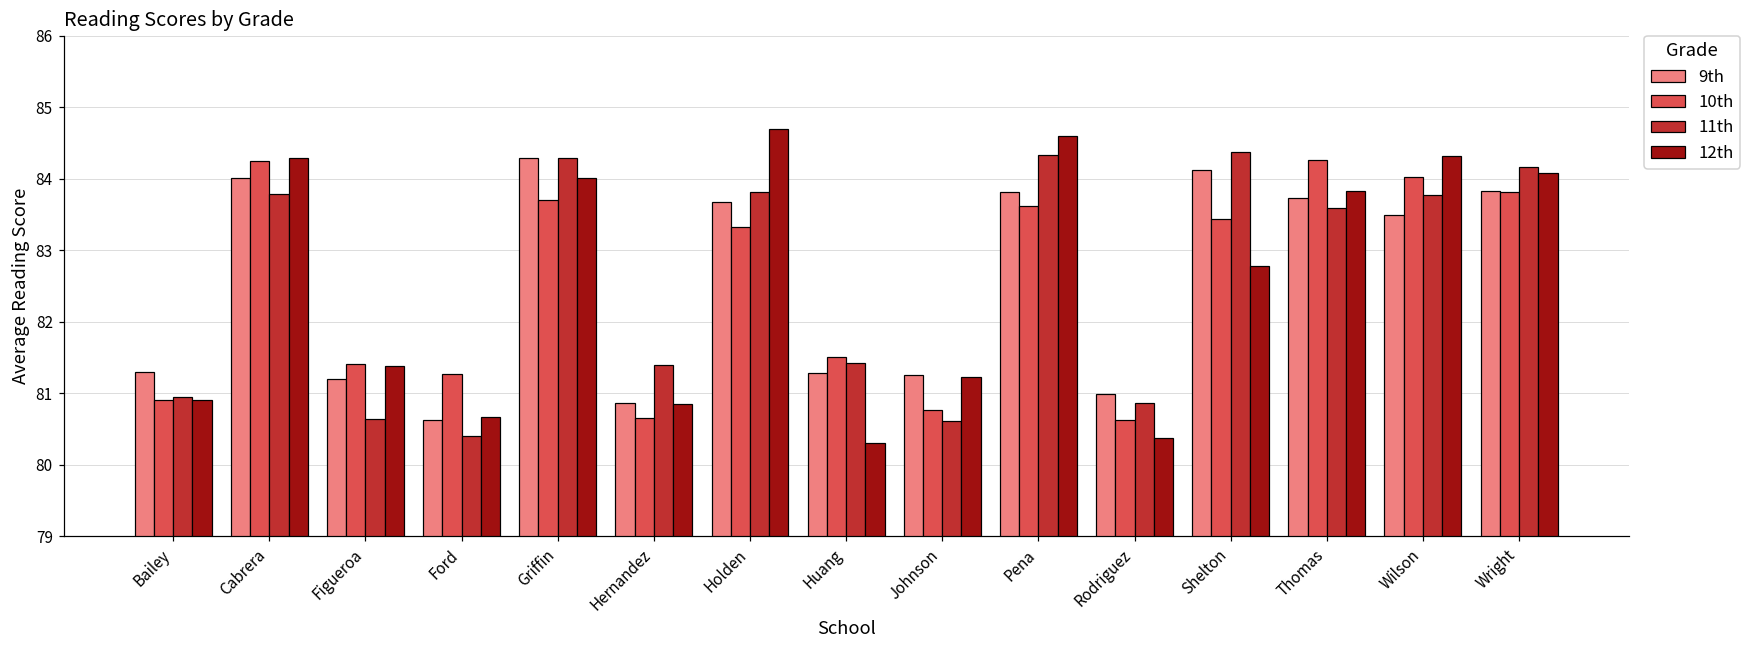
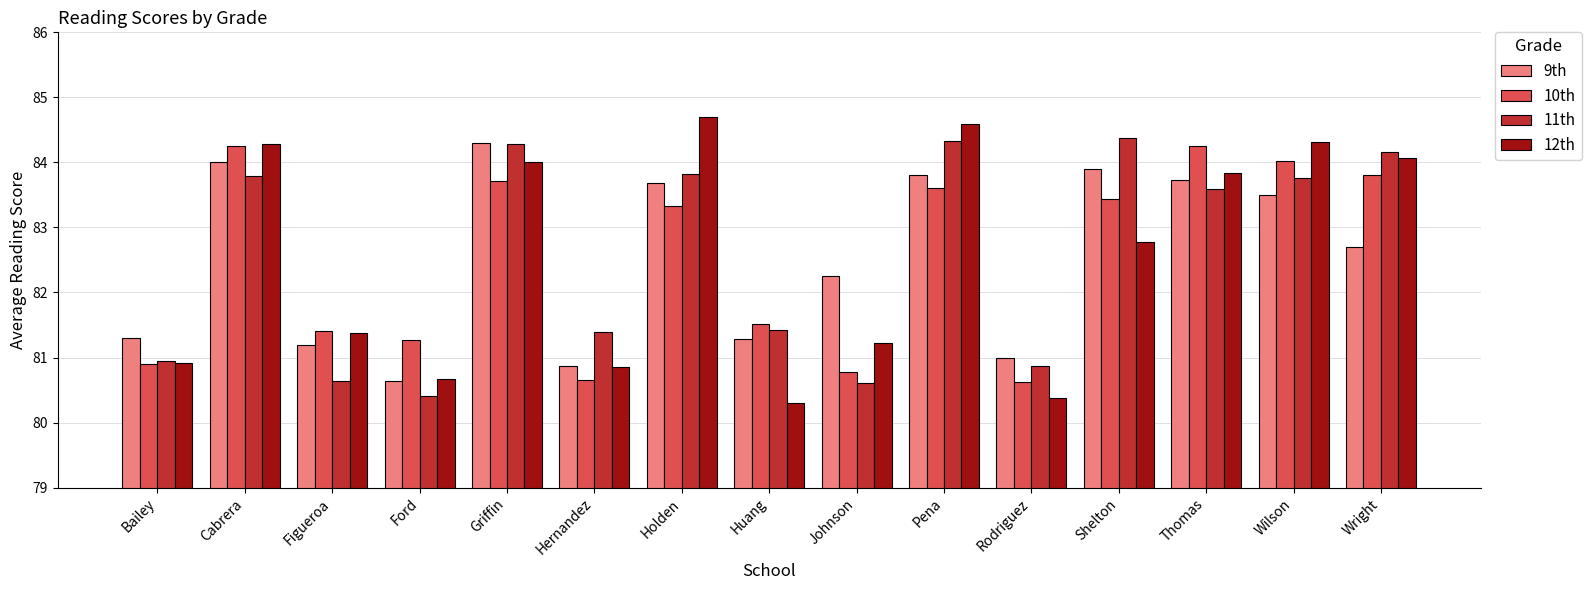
9th, Johnson: 81.3 -> 82.3
9th, Shelton: 84.1 -> 83.9
9th, Wright: 83.8 -> 82.7
